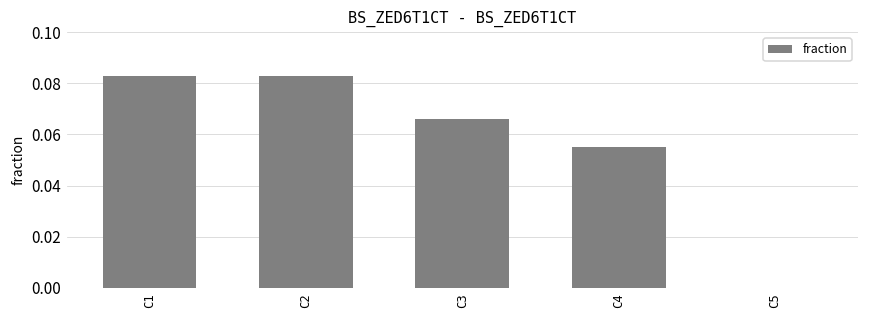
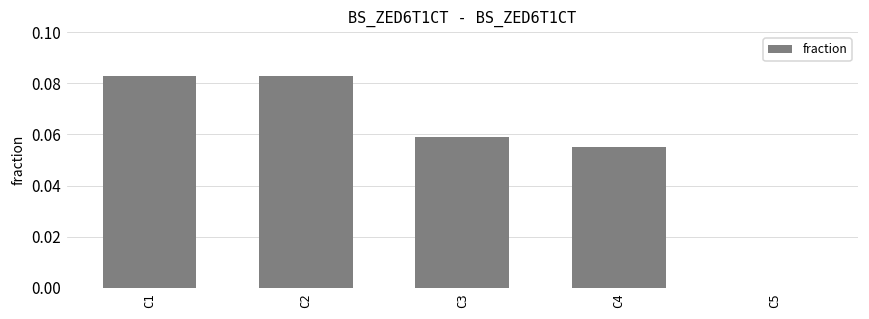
C3: 0.066 -> 0.059
